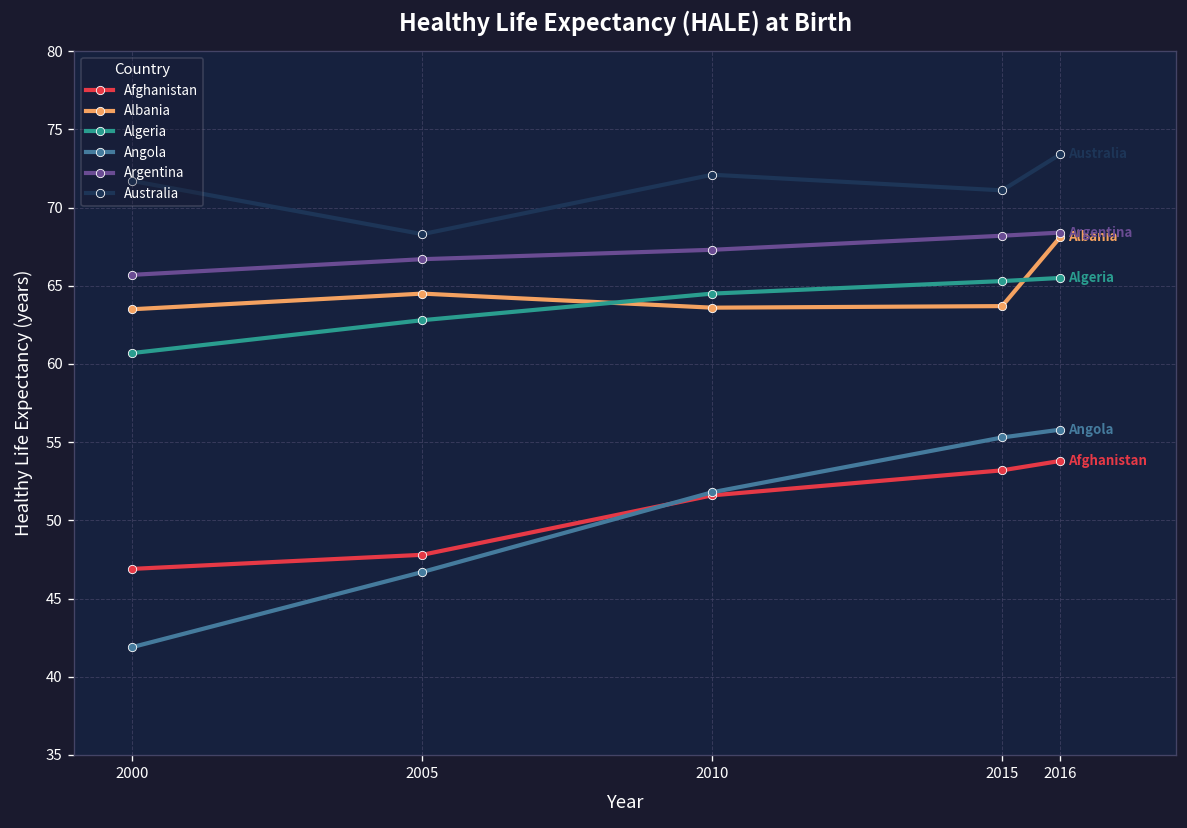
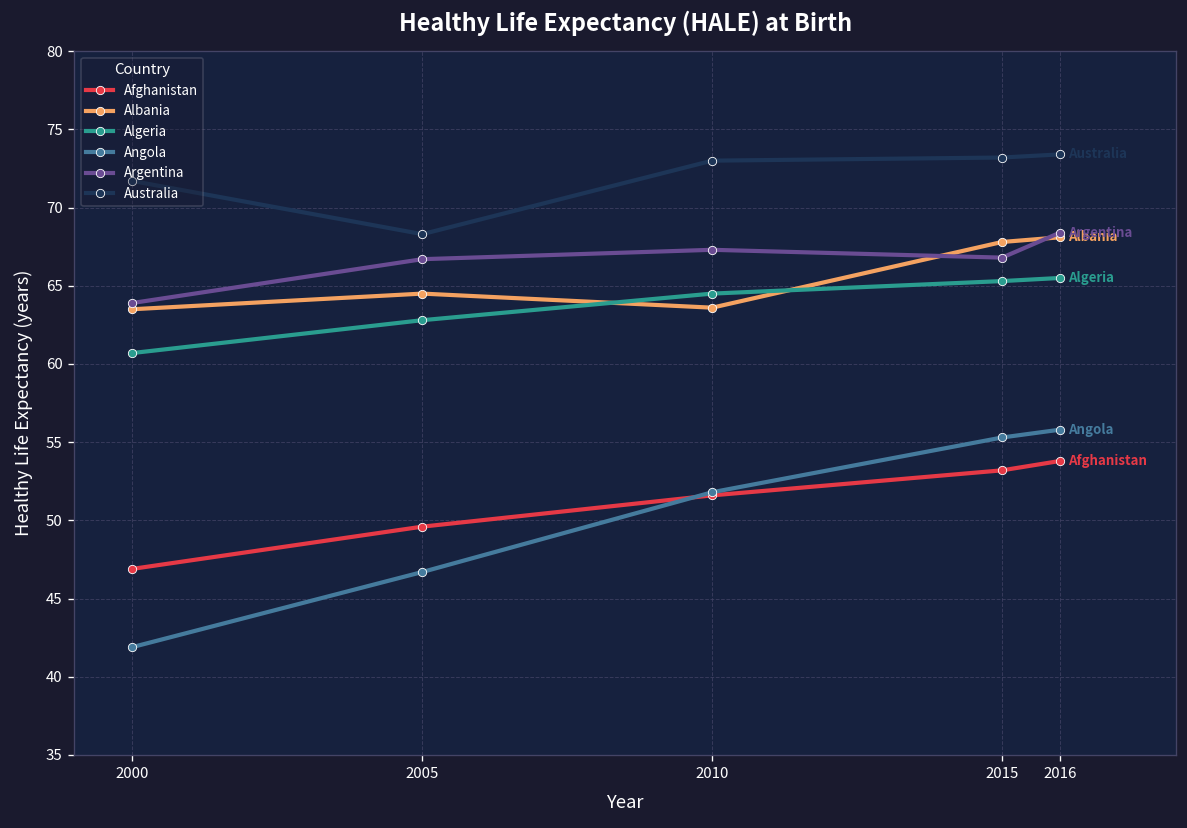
Argentina, 2000: 65.7 -> 63.9
Afghanistan, 2005: 47.8 -> 49.6
Australia, 2010: 72.1 -> 73.0
Albania, 2015: 63.7 -> 67.8
Argentina, 2015: 68.2 -> 66.8
Australia, 2015: 71.1 -> 73.2
